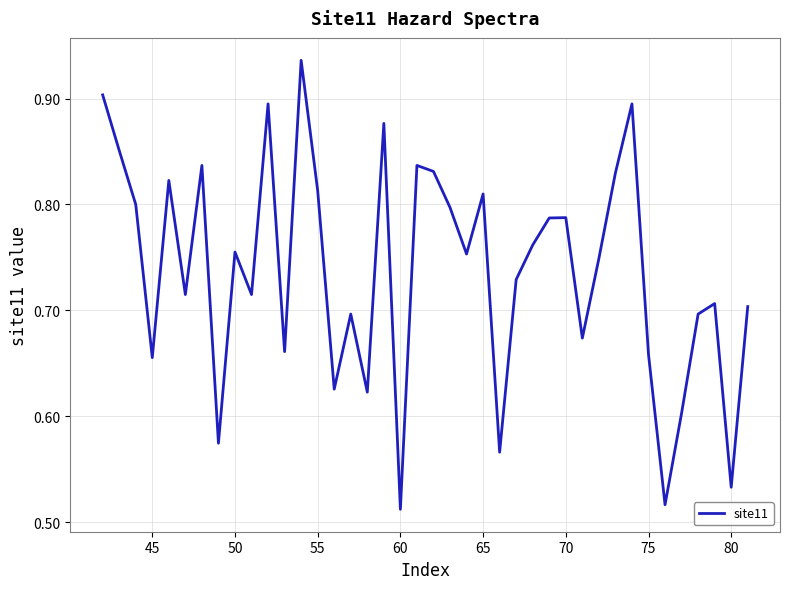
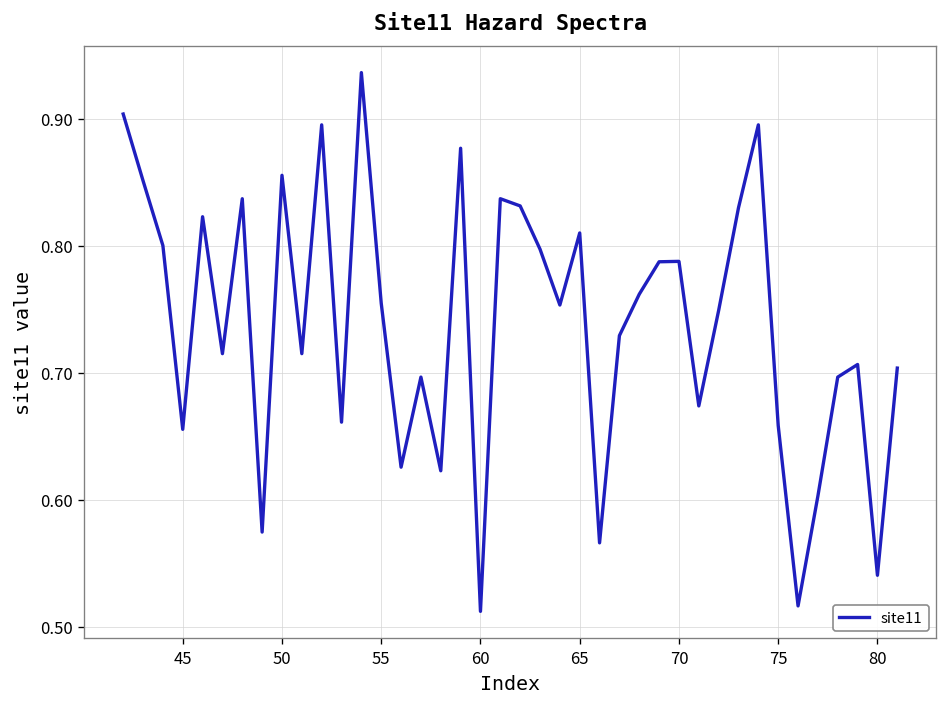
50: 0.755 -> 0.855
55: 0.813 -> 0.755
80: 0.533 -> 0.540
